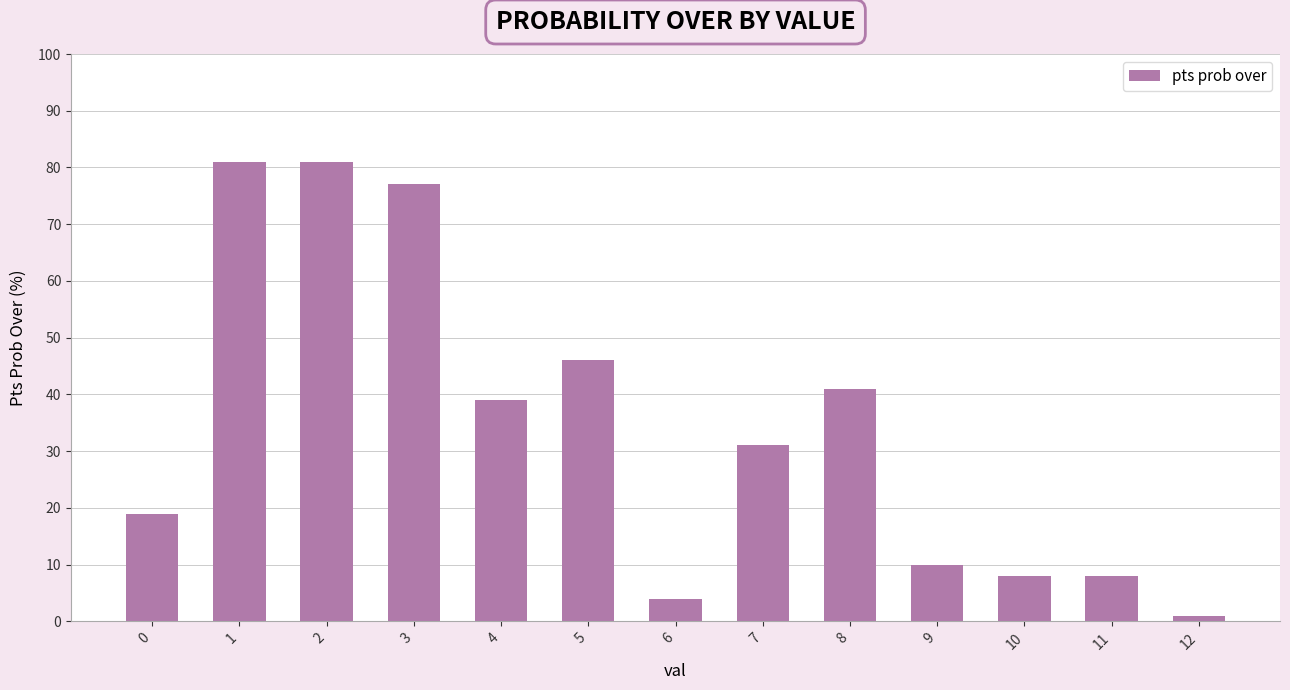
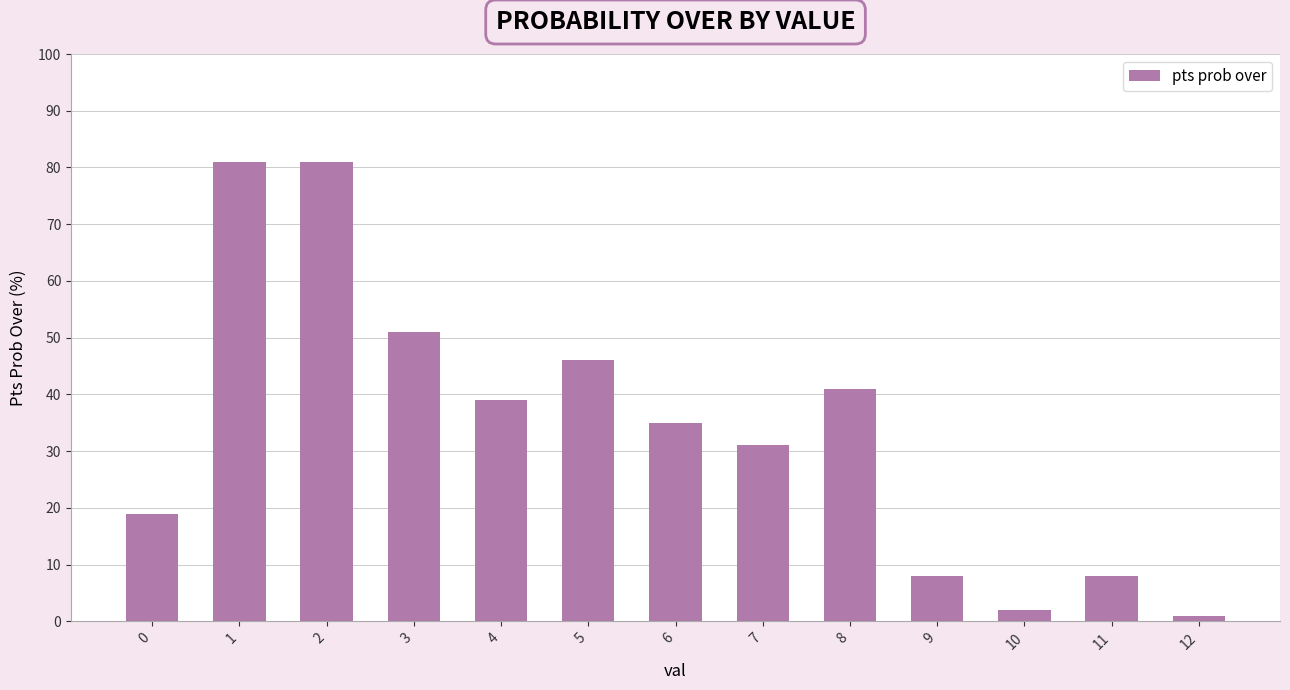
3: 77 -> 51
6: 4 -> 35
9: 10 -> 8
10: 8 -> 2
